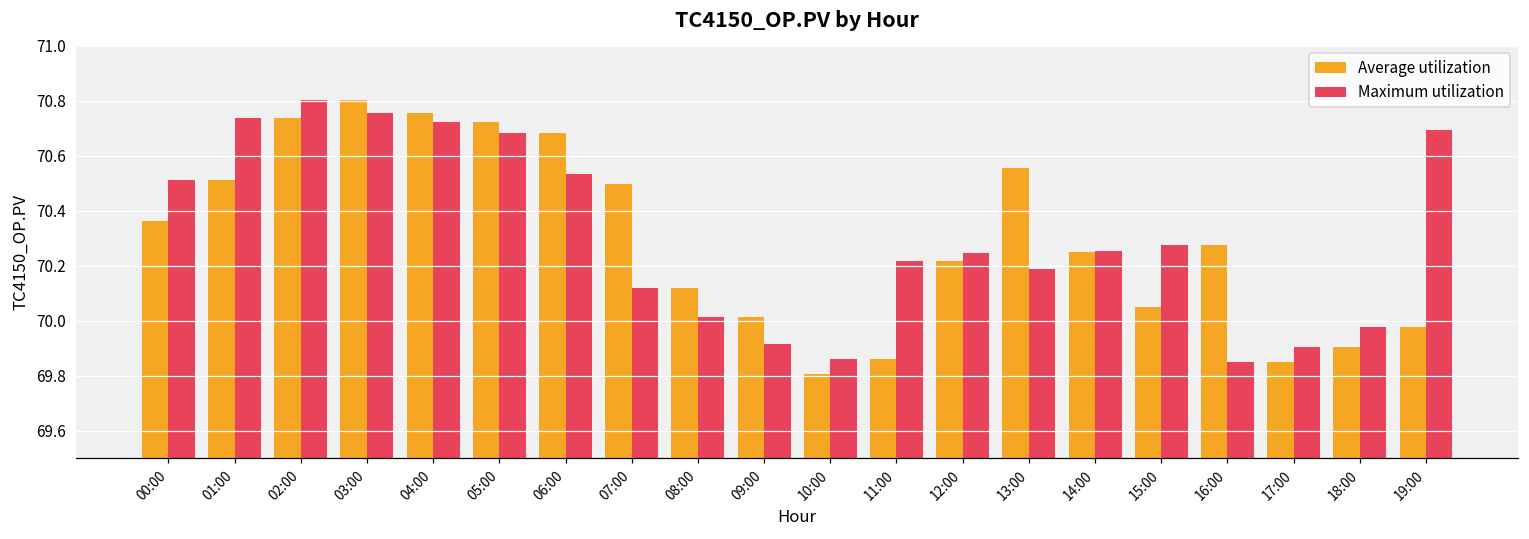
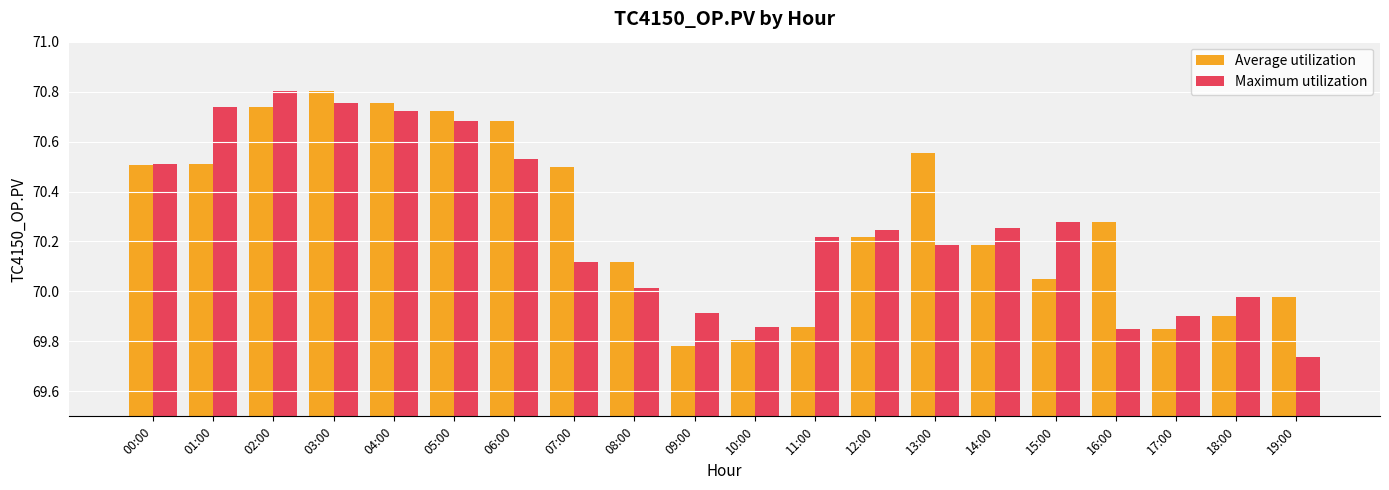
Average utilization, 00:00: 70.36 -> 70.51
Average utilization, 09:00: 70.01 -> 69.78
Average utilization, 14:00: 70.25 -> 70.19
Maximum utilization, 19:00: 70.70 -> 69.74
